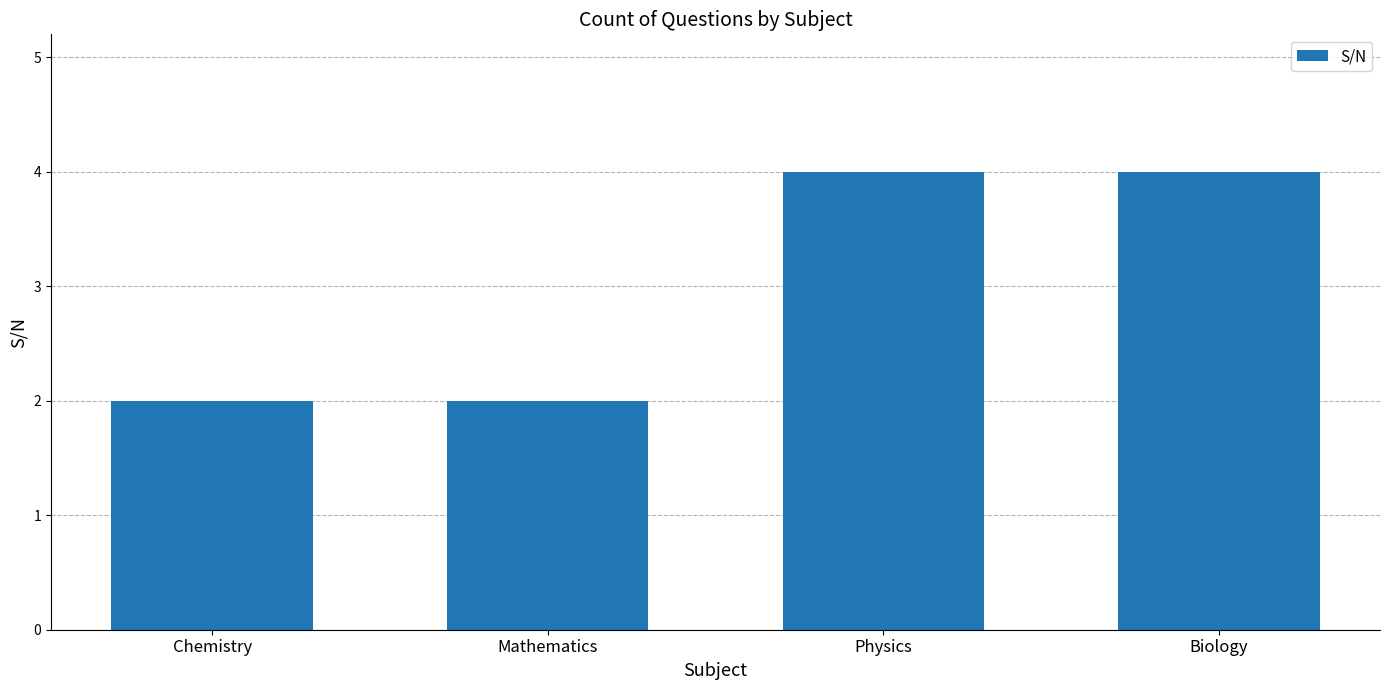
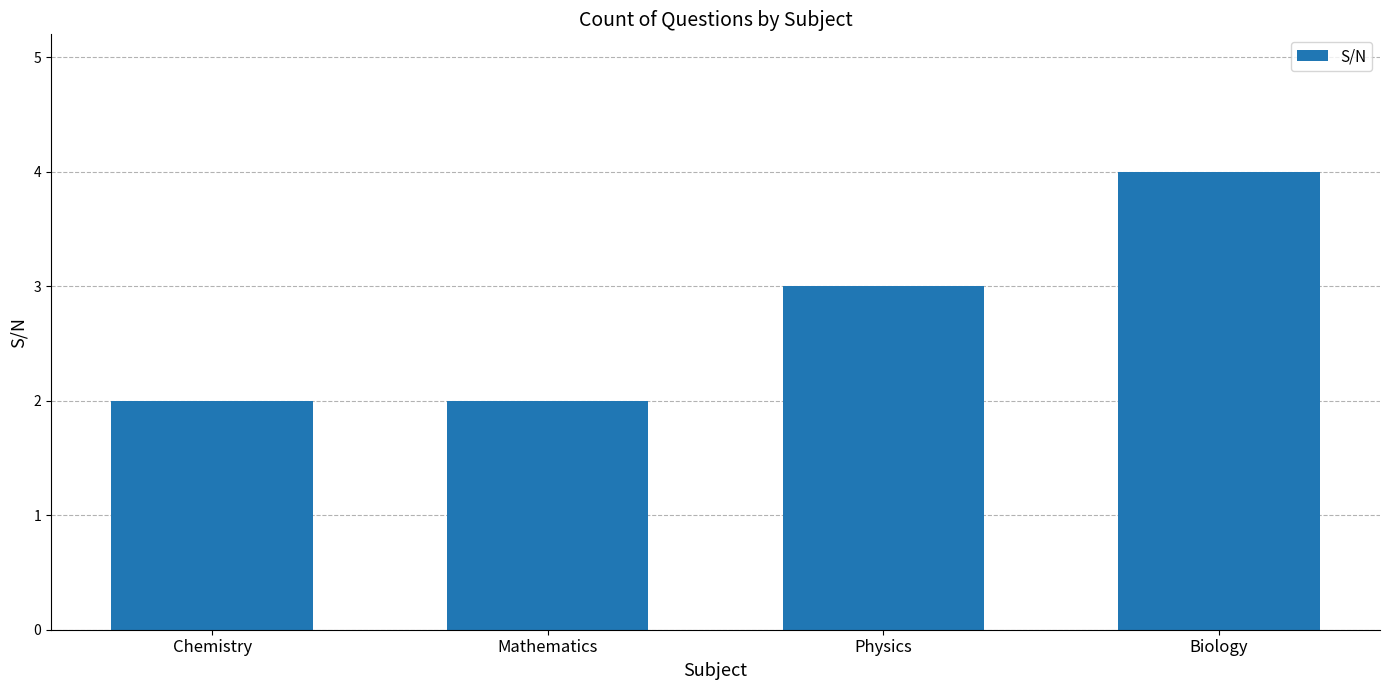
Physics: 4 -> 3
